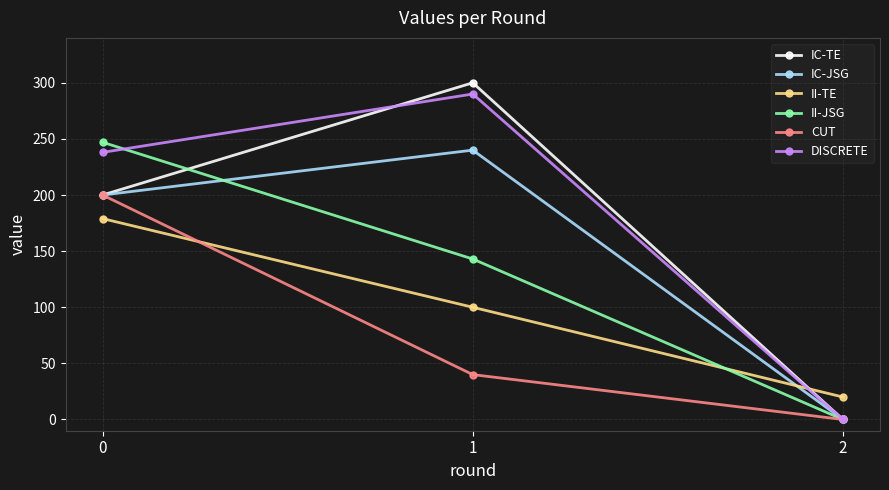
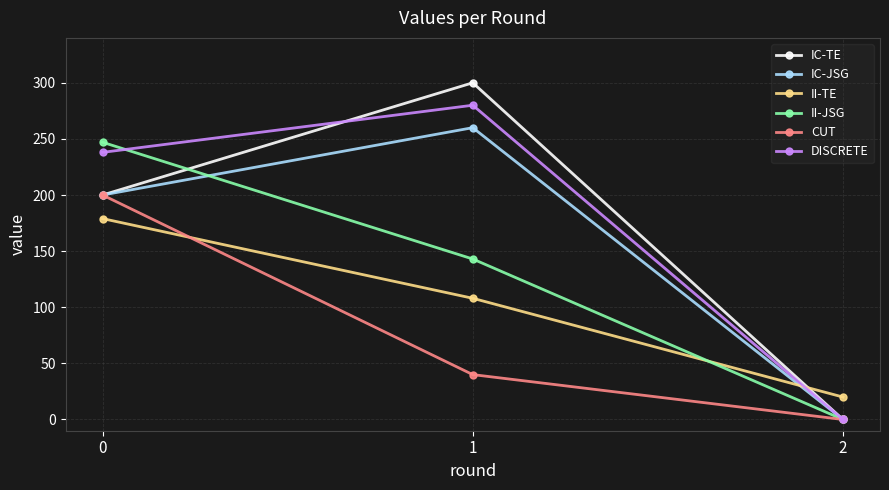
IC-JSG, 1: 240 -> 260
II-TE, 1: 100 -> 108
DISCRETE, 1: 290 -> 280
